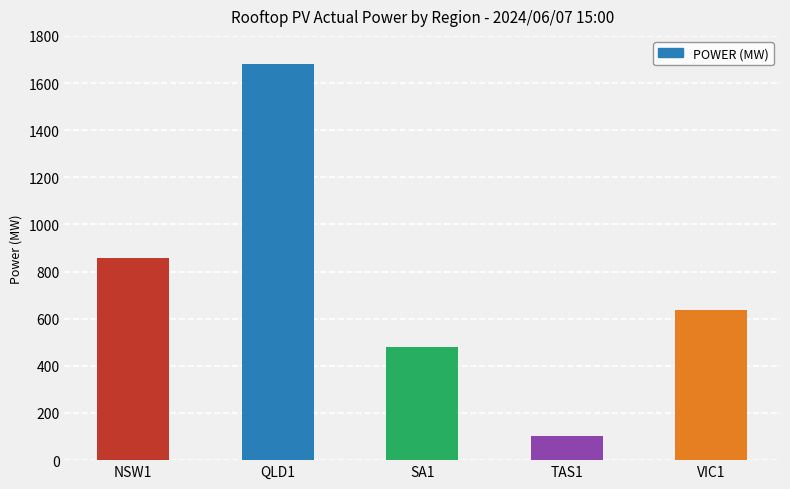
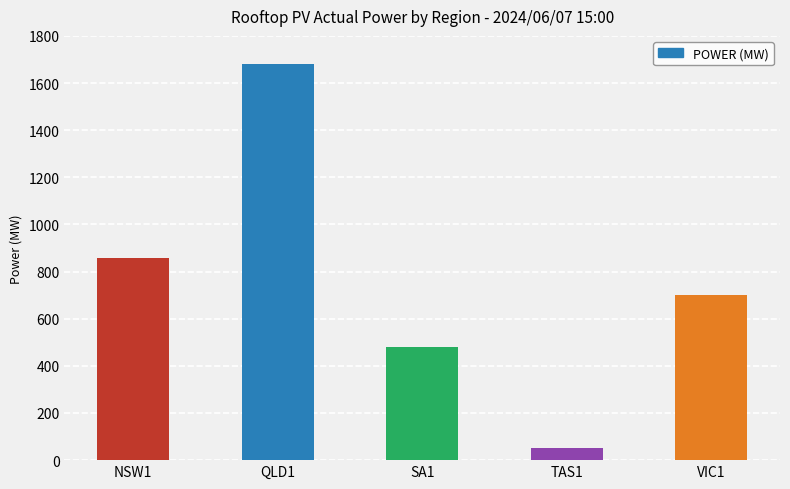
TAS1: 100 -> 50
VIC1: 640 -> 700
